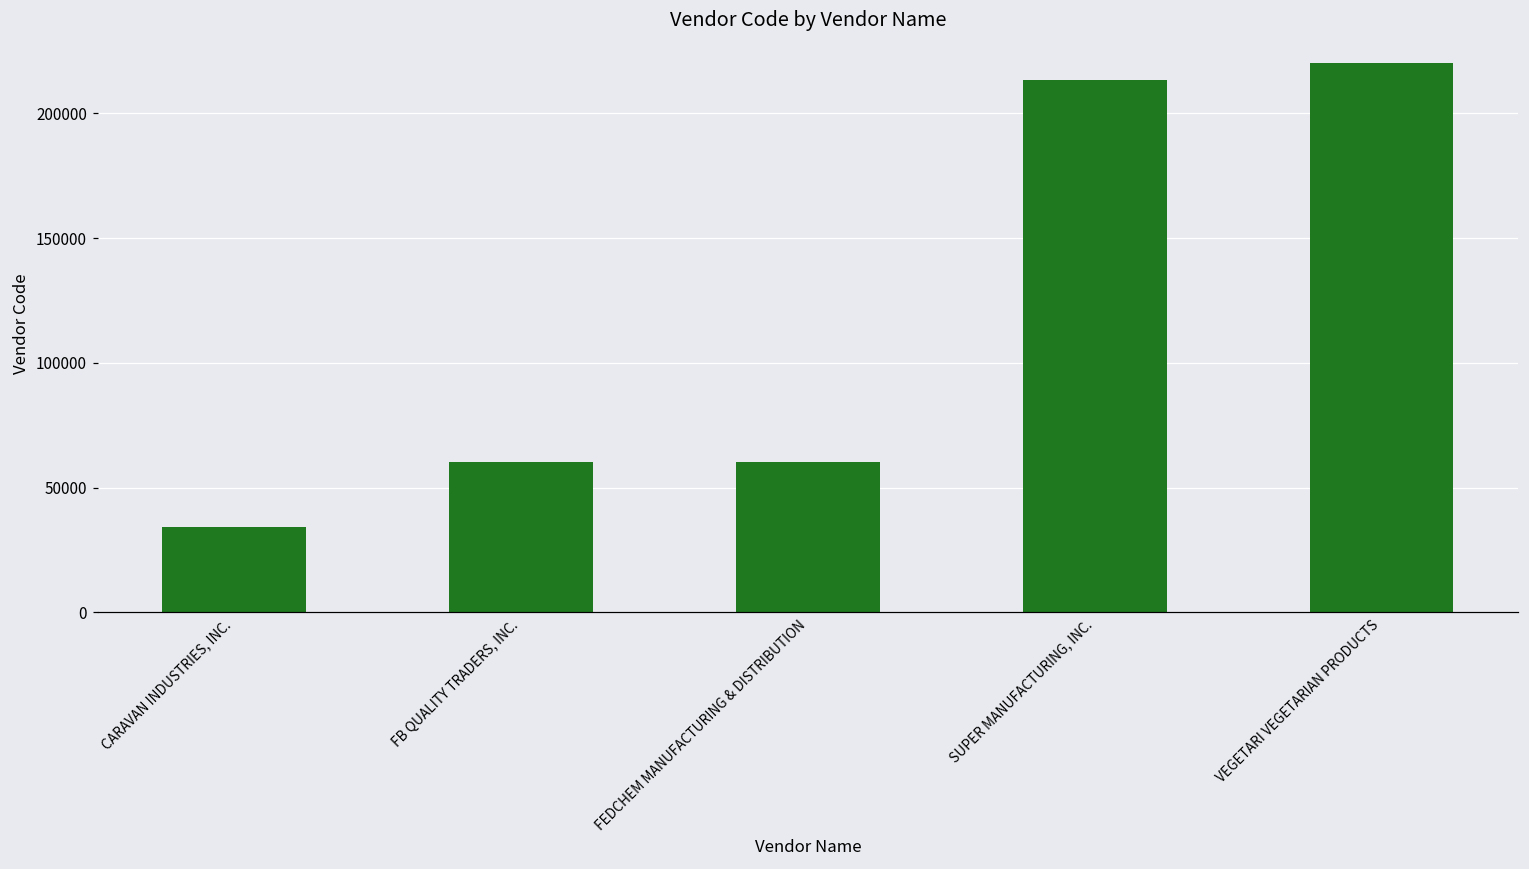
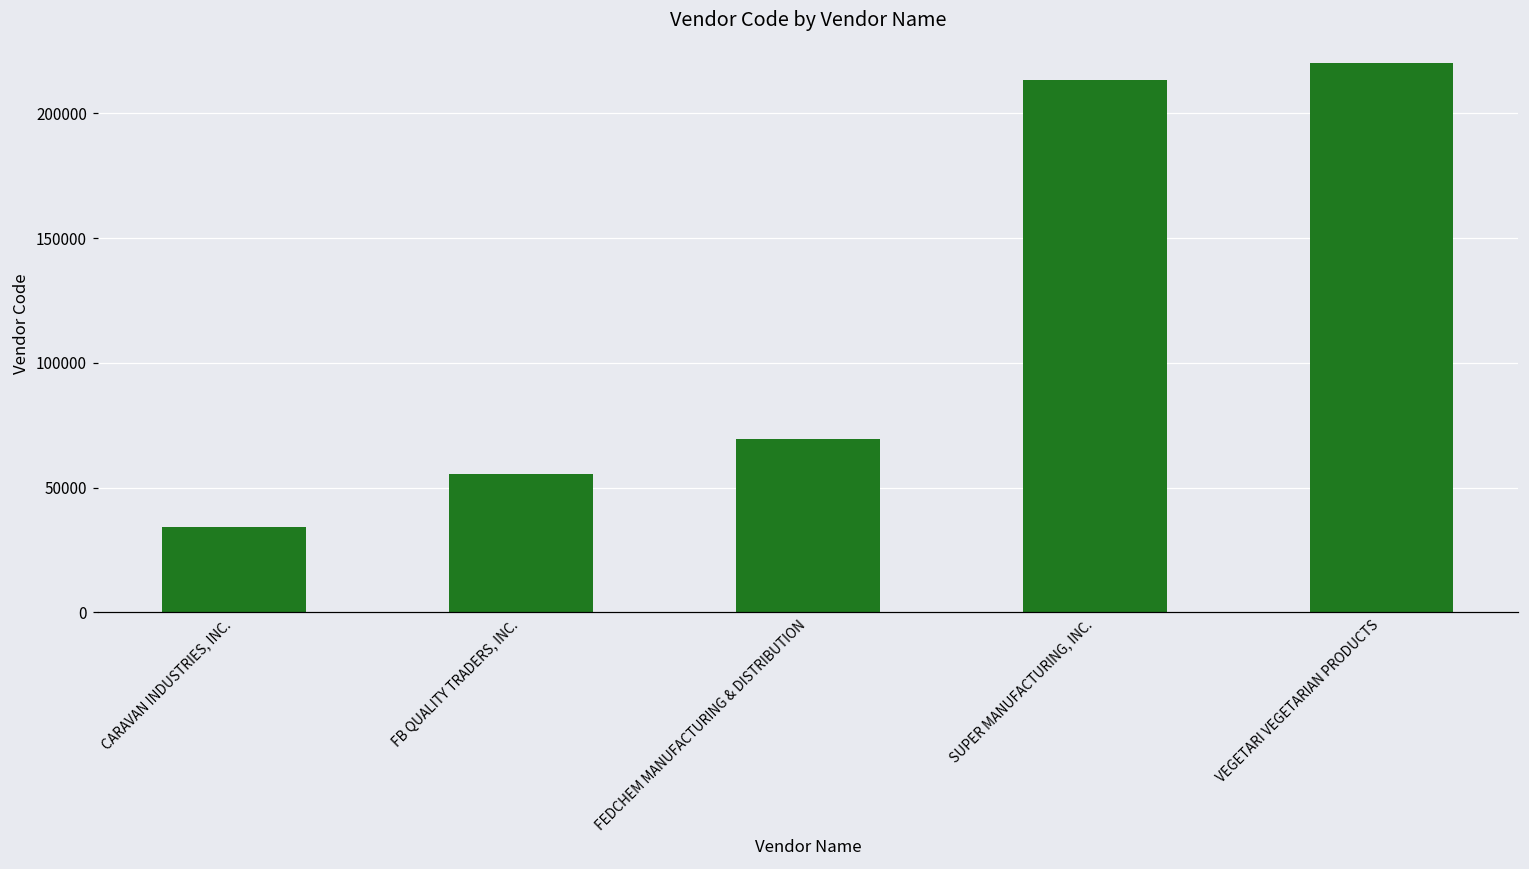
FB QUALITY TRADERS, INC.: 60000 -> 56000
FEDCHEM MANUFACTURING & DISTRIBUTION: 60000 -> 69000
